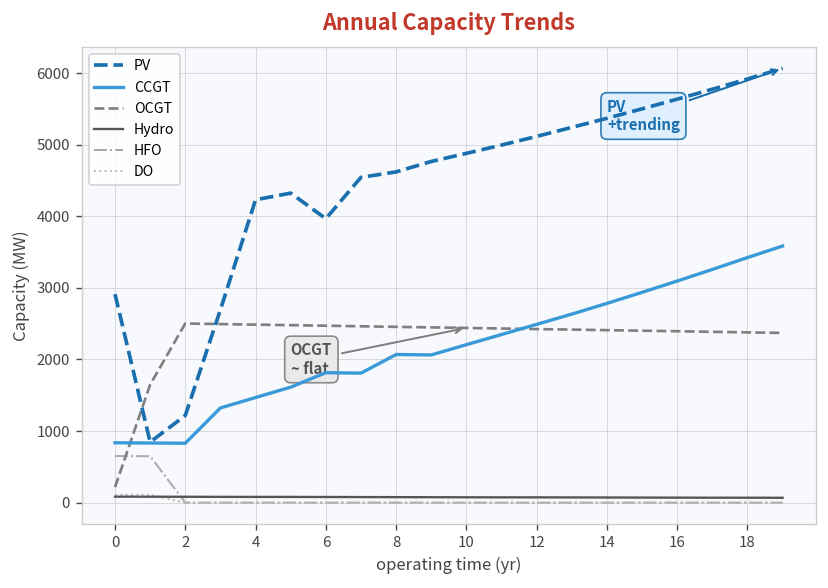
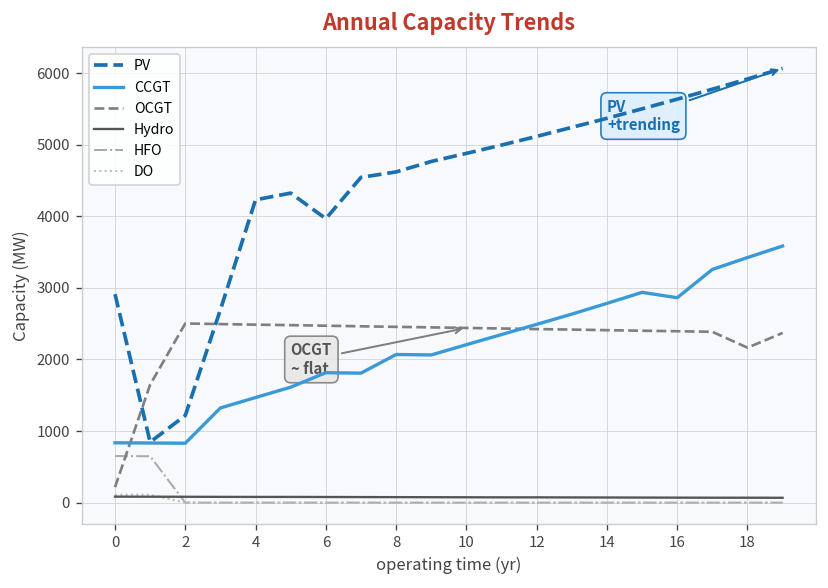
CCGT, 16: 3100 -> 2900
OCGT, 18: 2400 -> 2200
